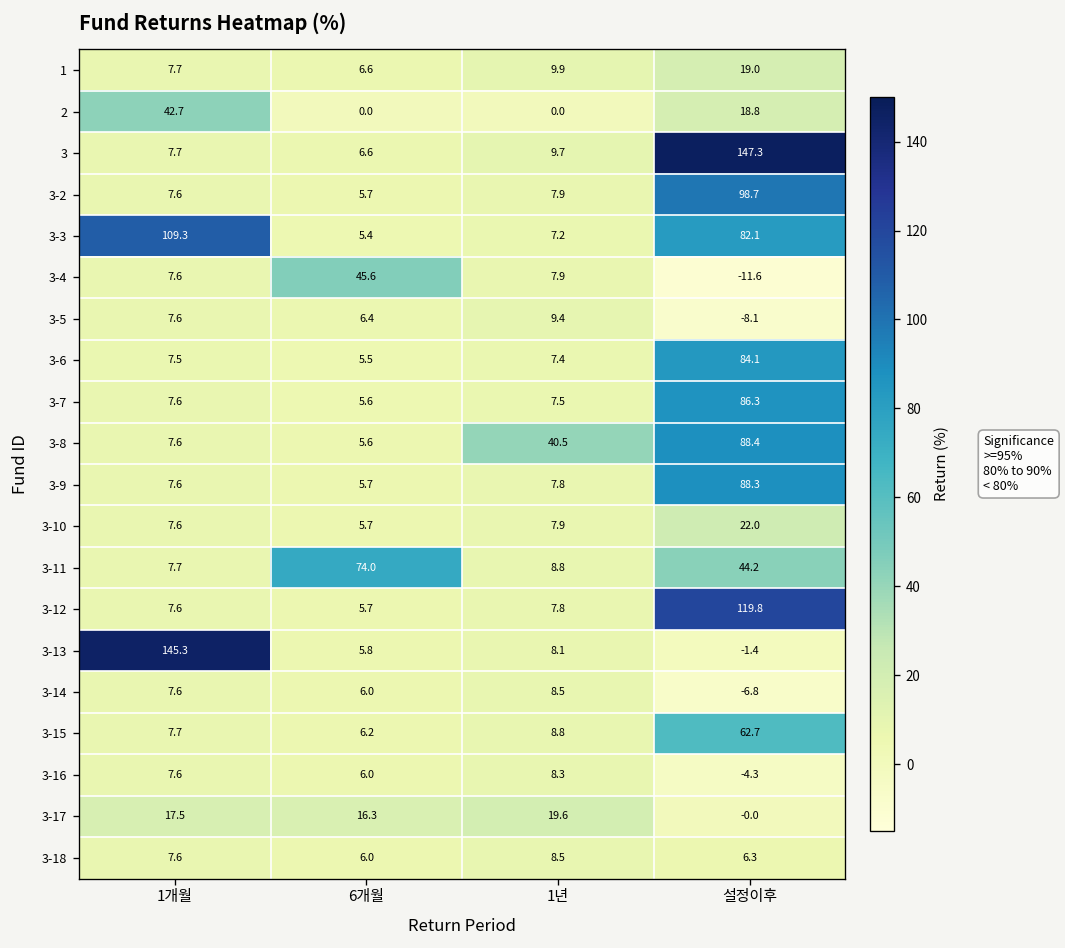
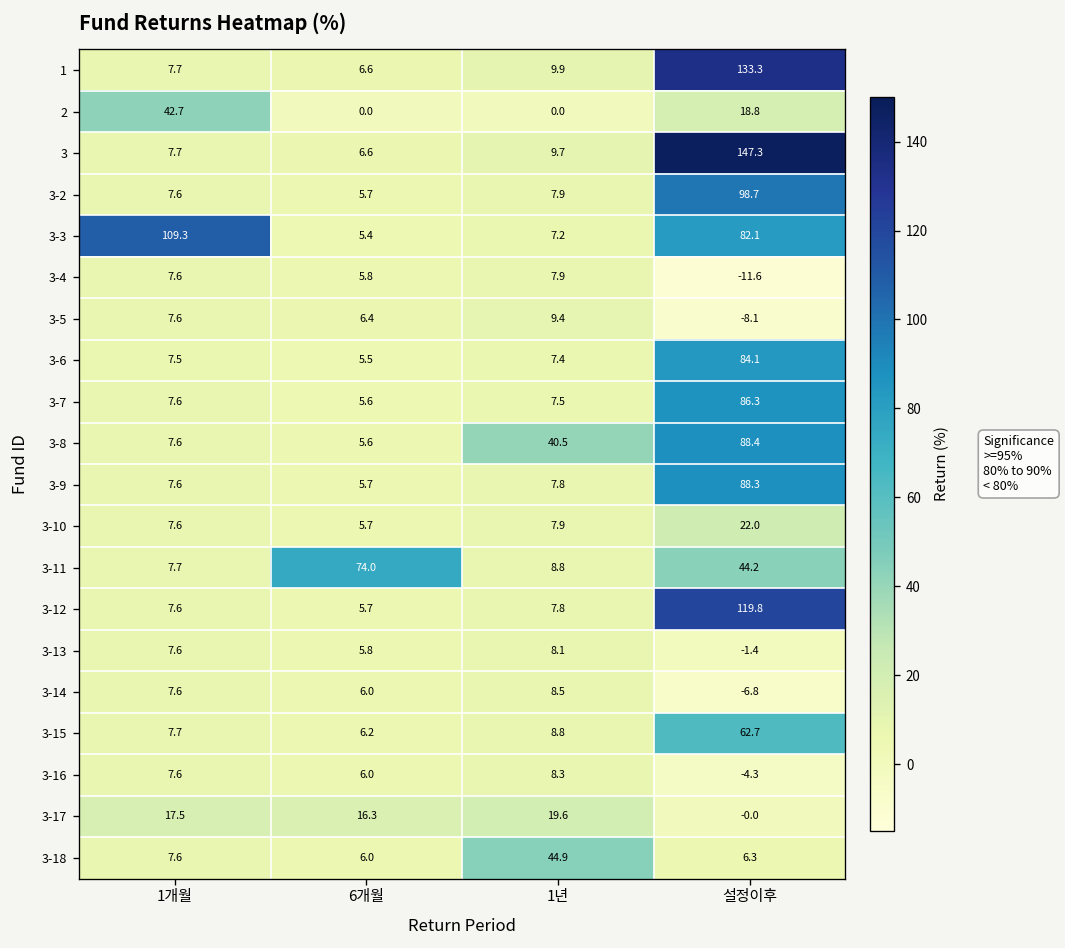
1, 설정이후: 19.0 -> 133.3
3-4, 6개월: 45.6 -> 5.8
3-13, 1개월: 145.3 -> 7.6
3-18, 1년: 8.5 -> 44.9
